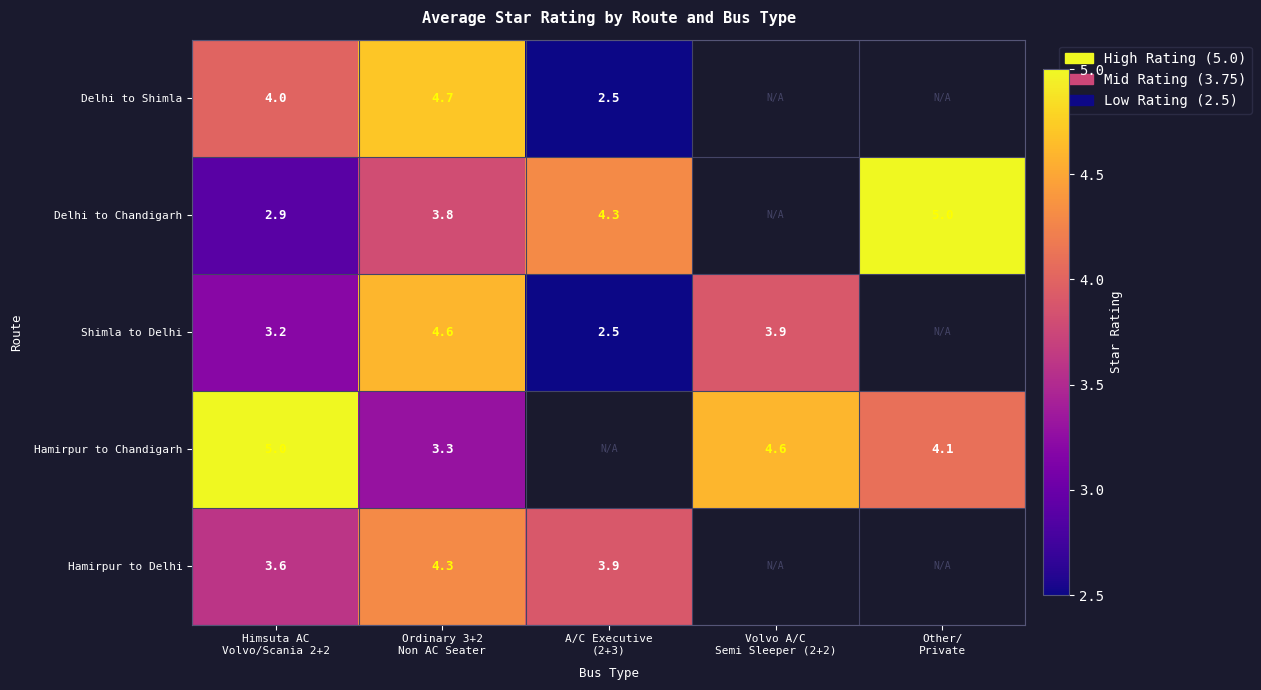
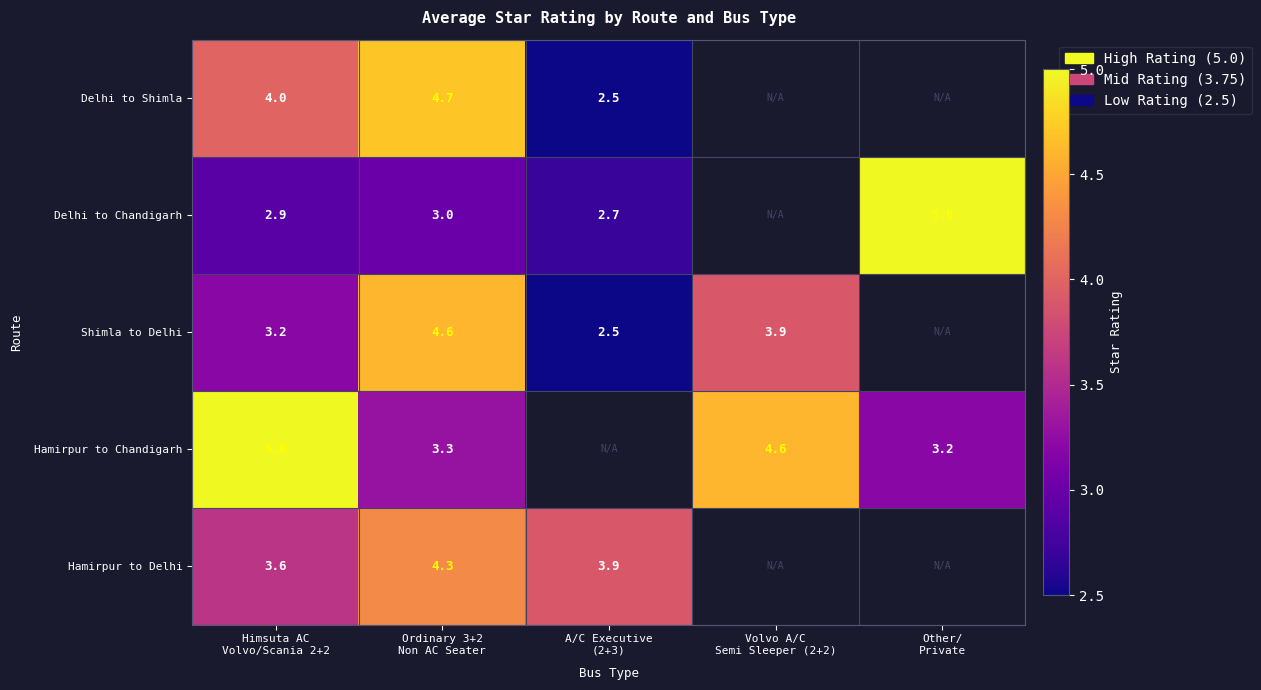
Delhi to Chandigarh, Ordinary 3+2 Non AC Seater: 3.8 -> 3.0
Delhi to Chandigarh, A/C Executive (2+3): 4.3 -> 2.7
Hamirpur to Chandigarh, Other/ Private: 4.1 -> 3.2
